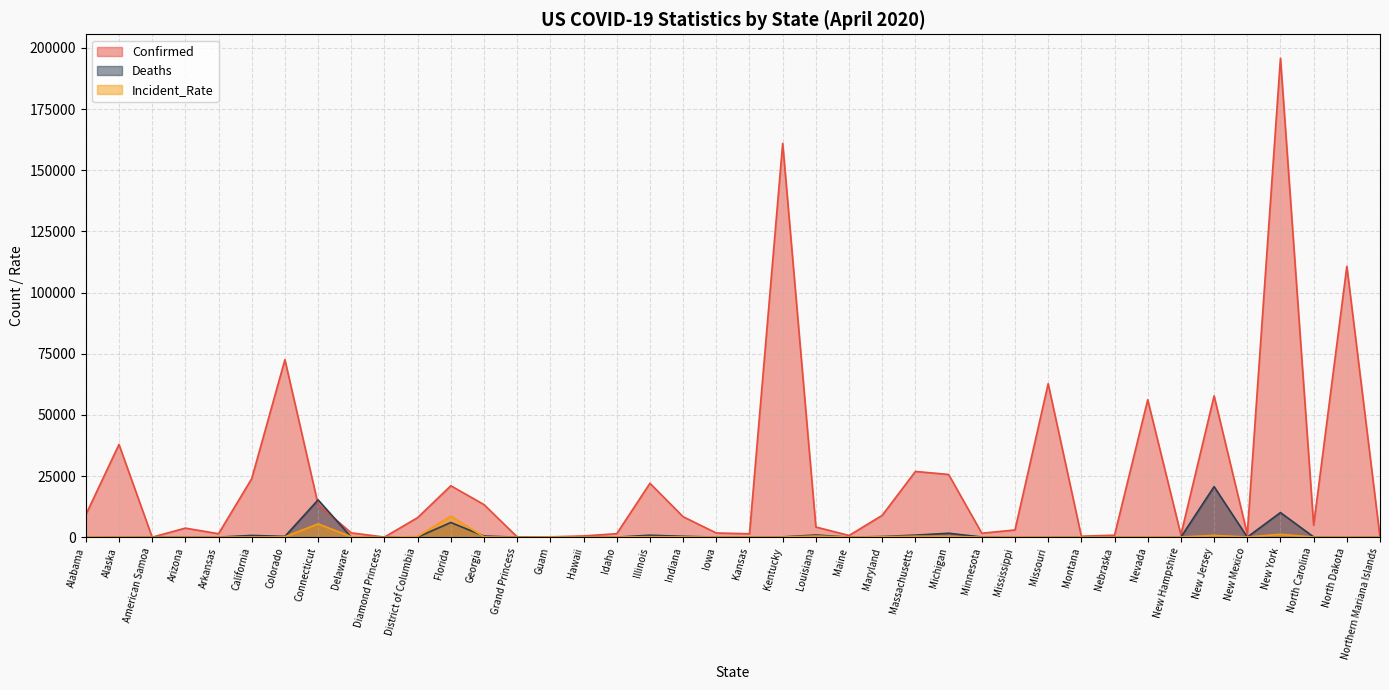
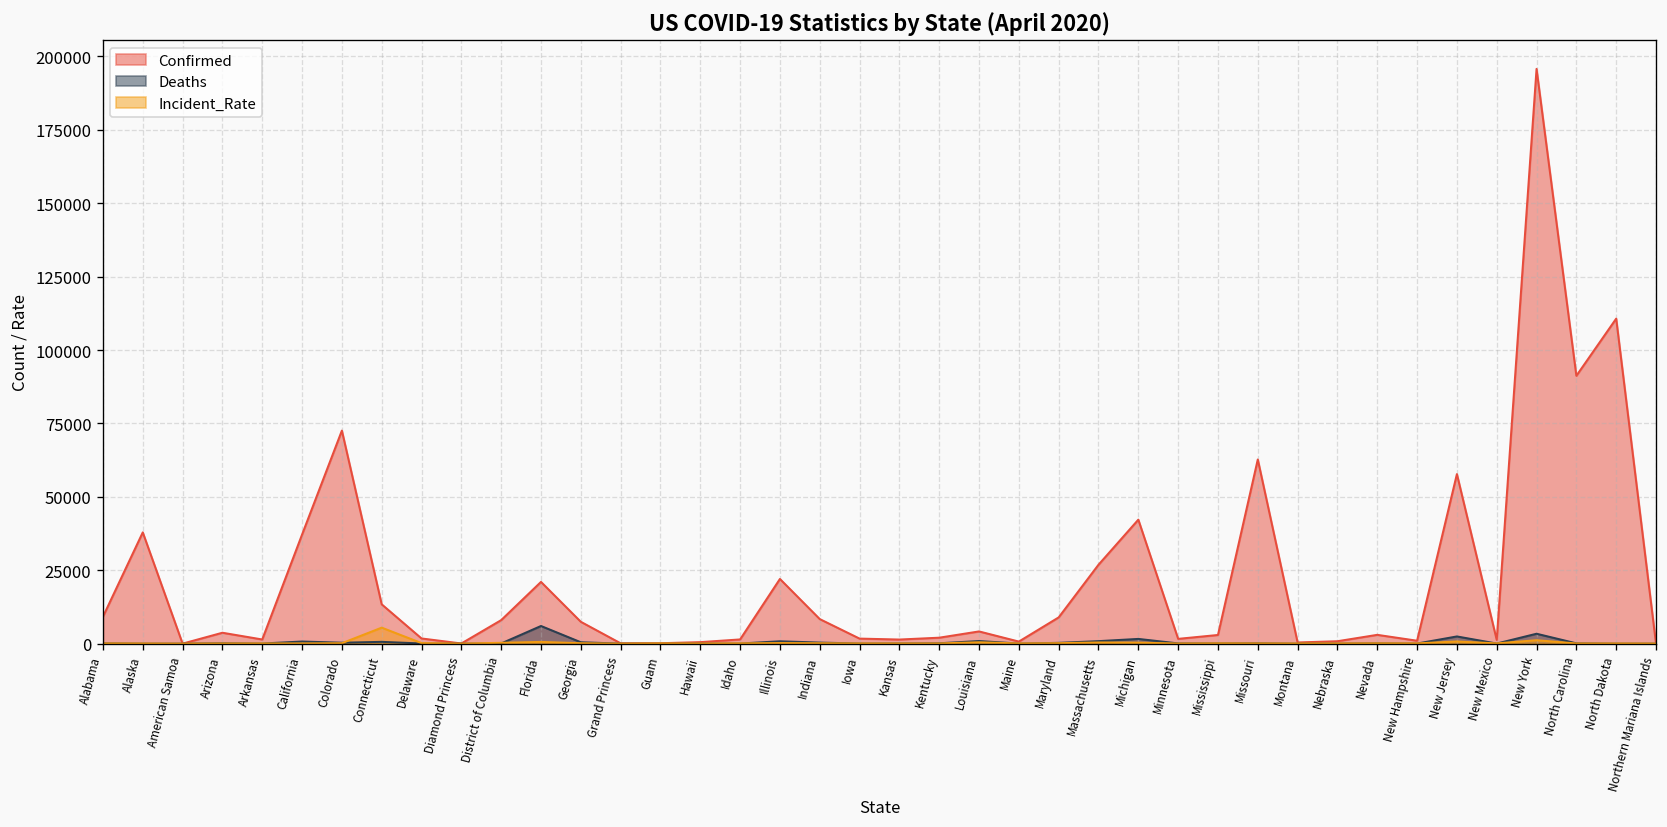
Confirmed, California: 24000 -> 37000
Deaths, Connecticut: 15000 -> 1000
Incident_Rate, Florida: 9000 -> 1000
Confirmed, Georgia: 13000 -> 7000
Confirmed, Kentucky: 161000 -> 2000
Confirmed, Michigan: 26000 -> 42000
Confirmed, Nevada: 56000 -> 3000
Deaths, New Jersey: 21000 -> 2000
Deaths, New York: 10000 -> 3000
Confirmed, North Carolina: 5000 -> 91000
